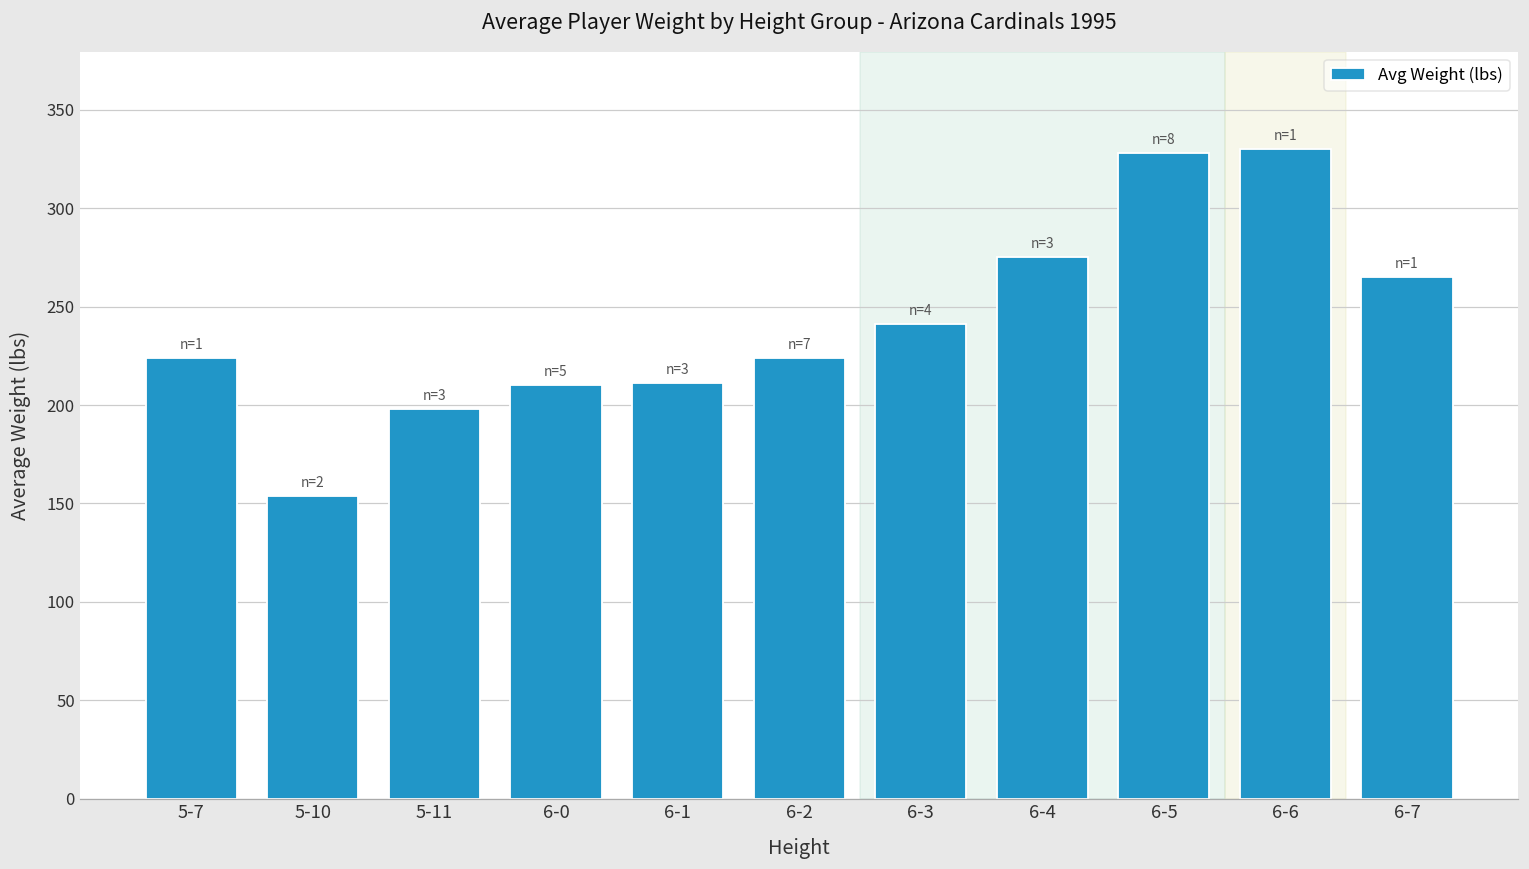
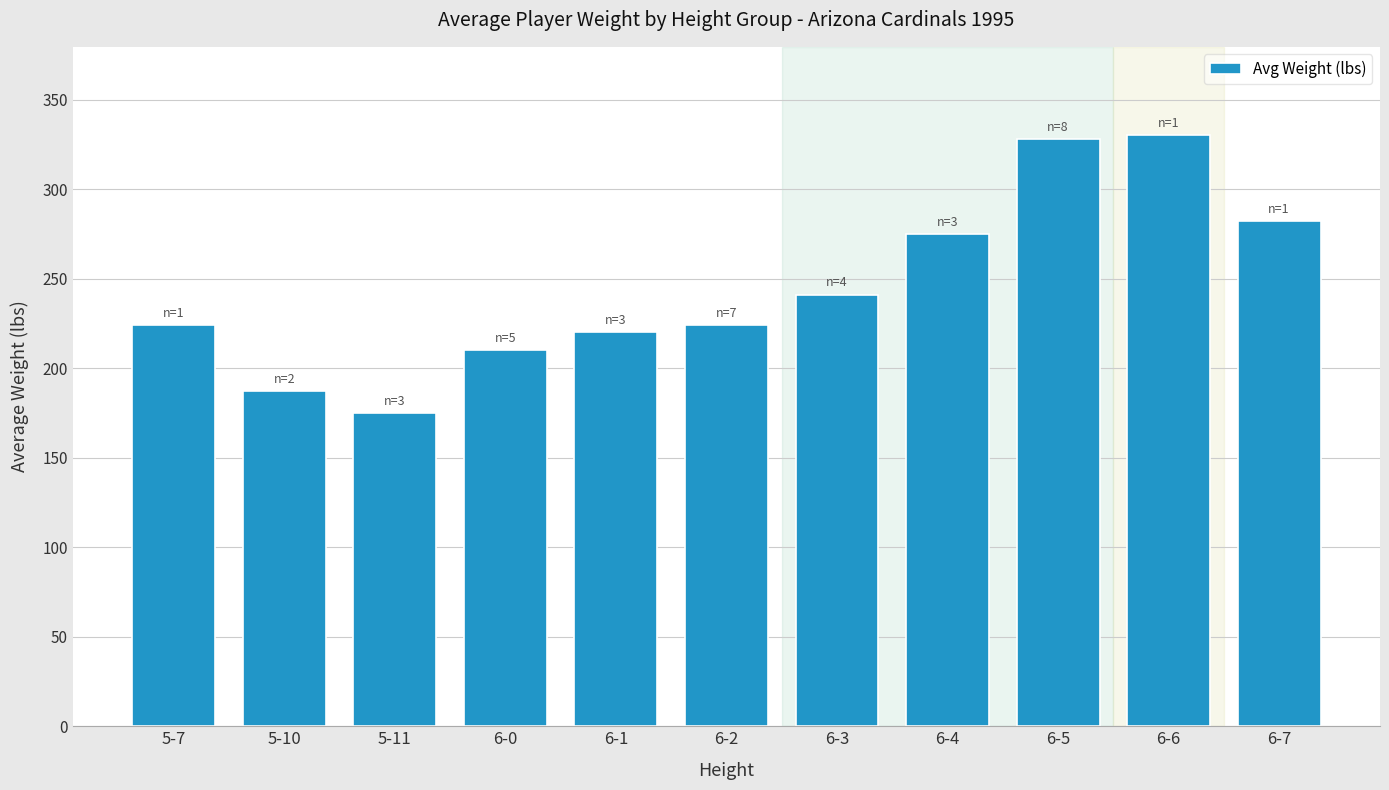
5-10: 154 -> 187
5-11: 198 -> 175
6-1: 211 -> 220
6-7: 265 -> 282
